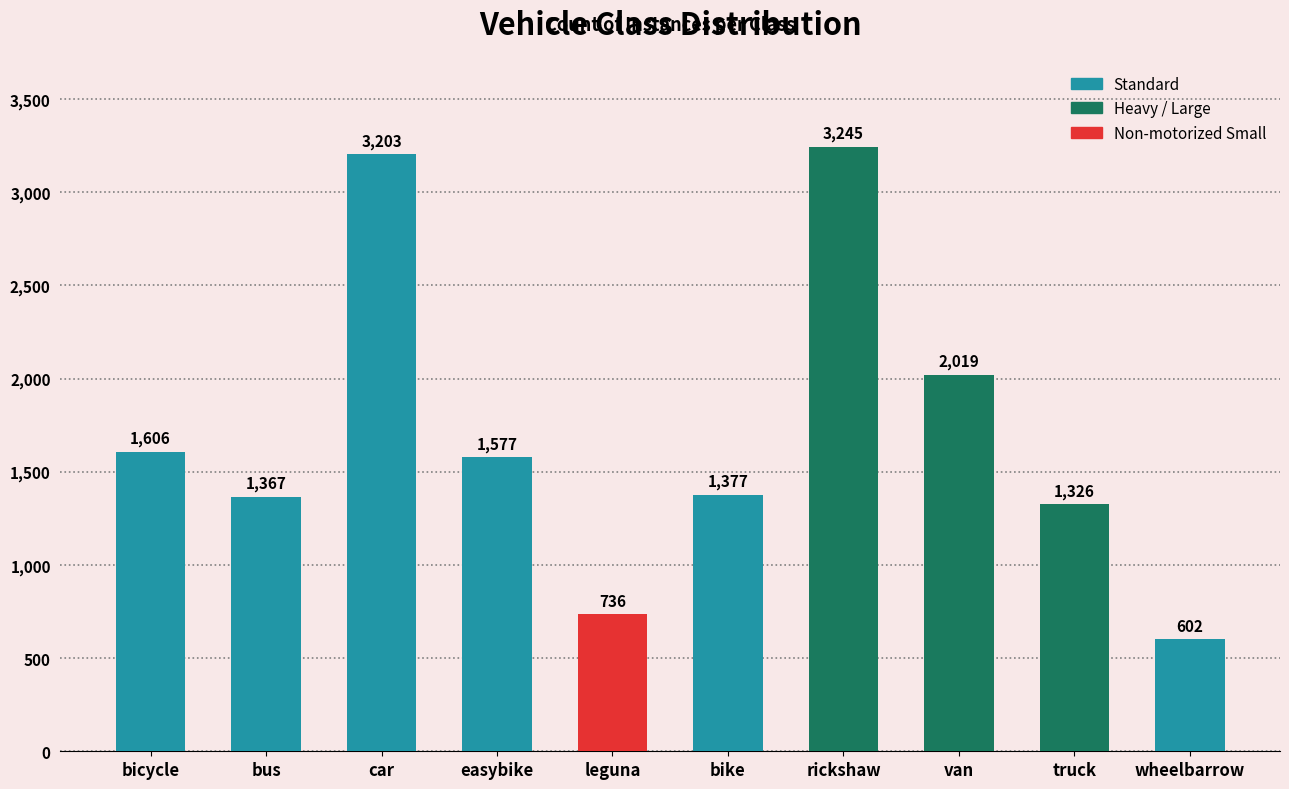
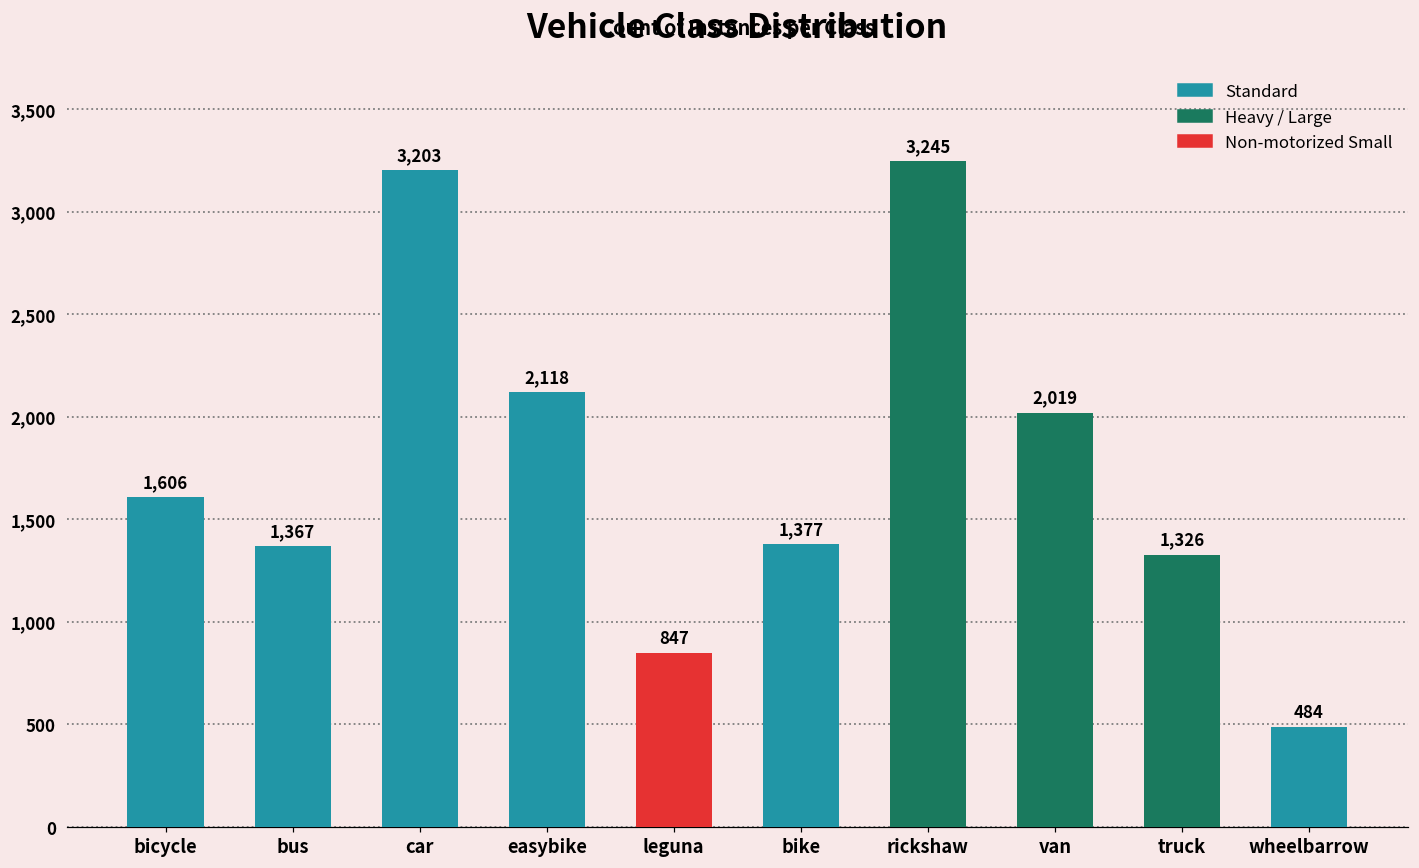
easybike: 1,577 -> 2,118
leguna: 736 -> 847
wheelbarrow: 602 -> 484
